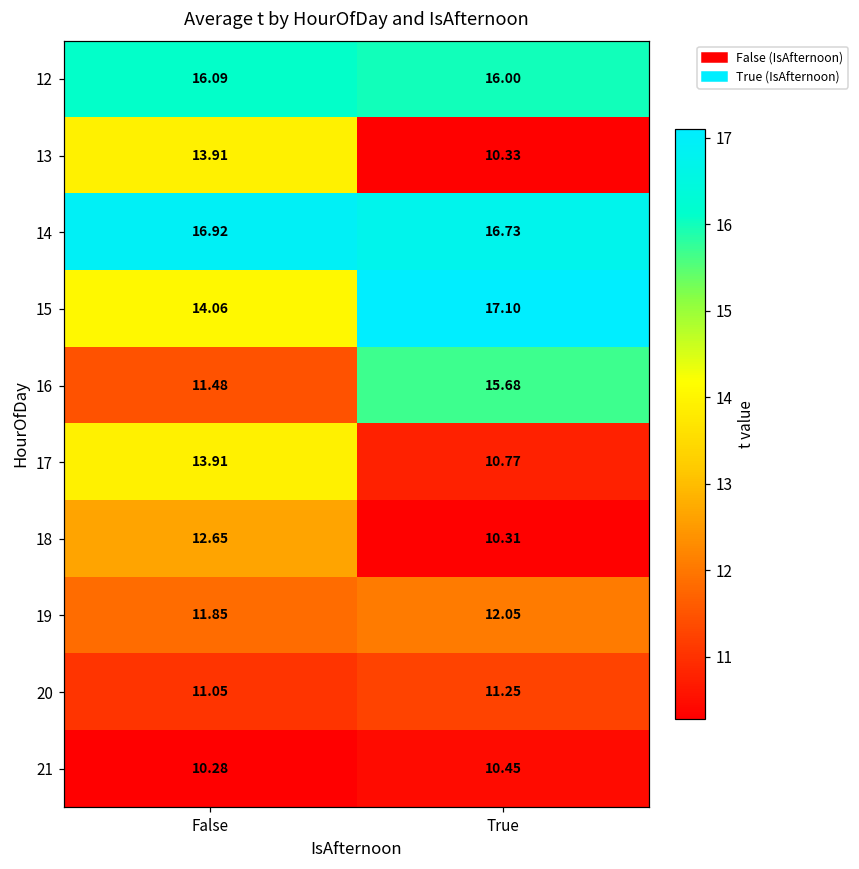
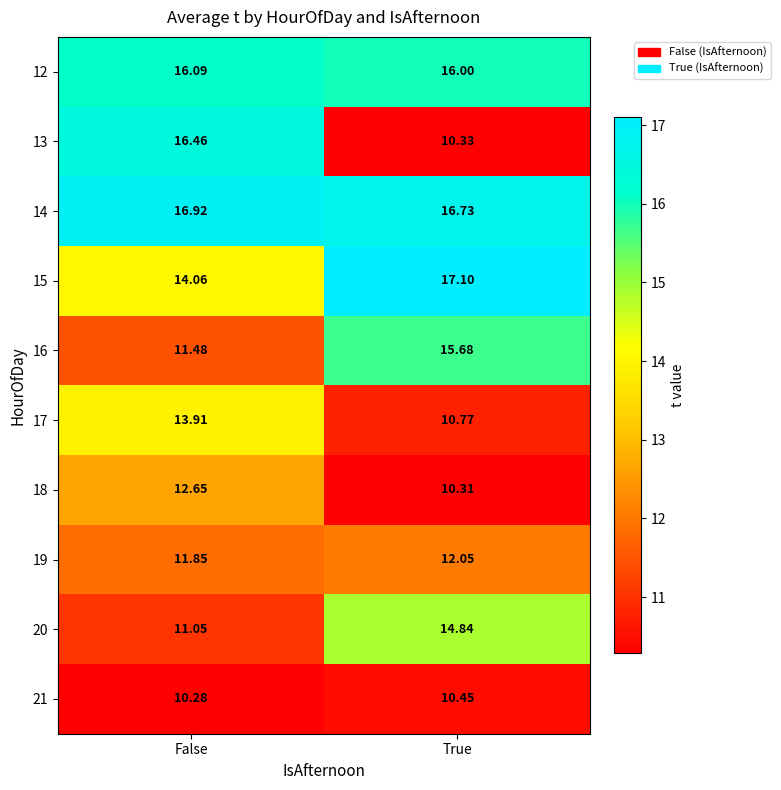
13, False: 13.91 -> 16.46
20, True: 11.25 -> 14.84
